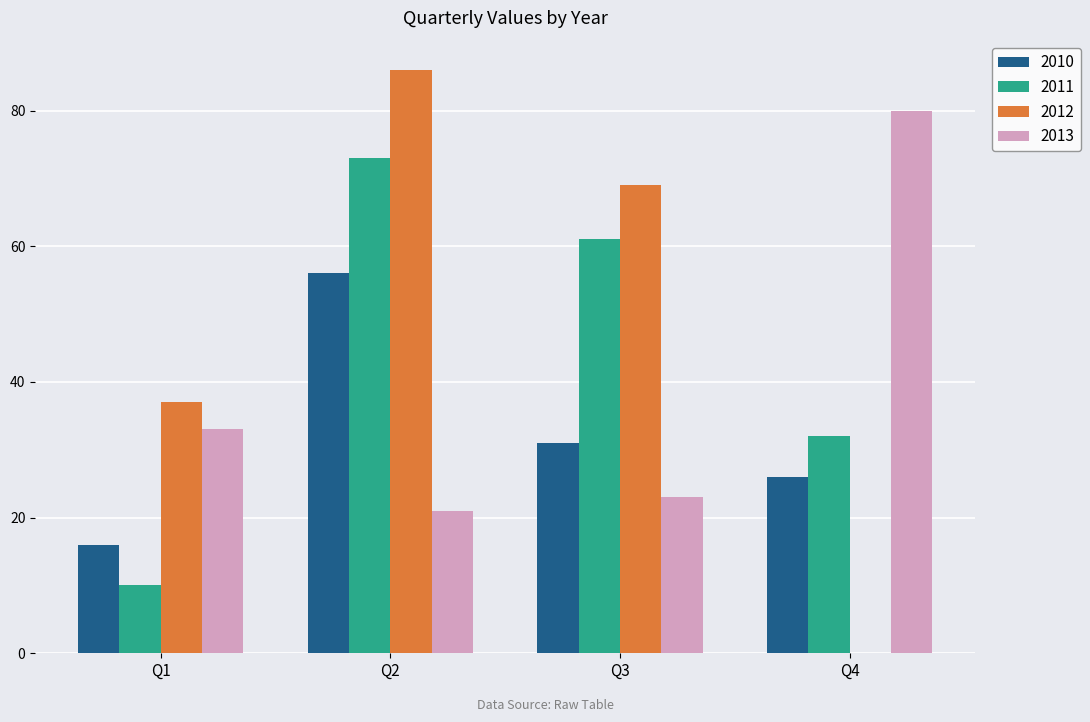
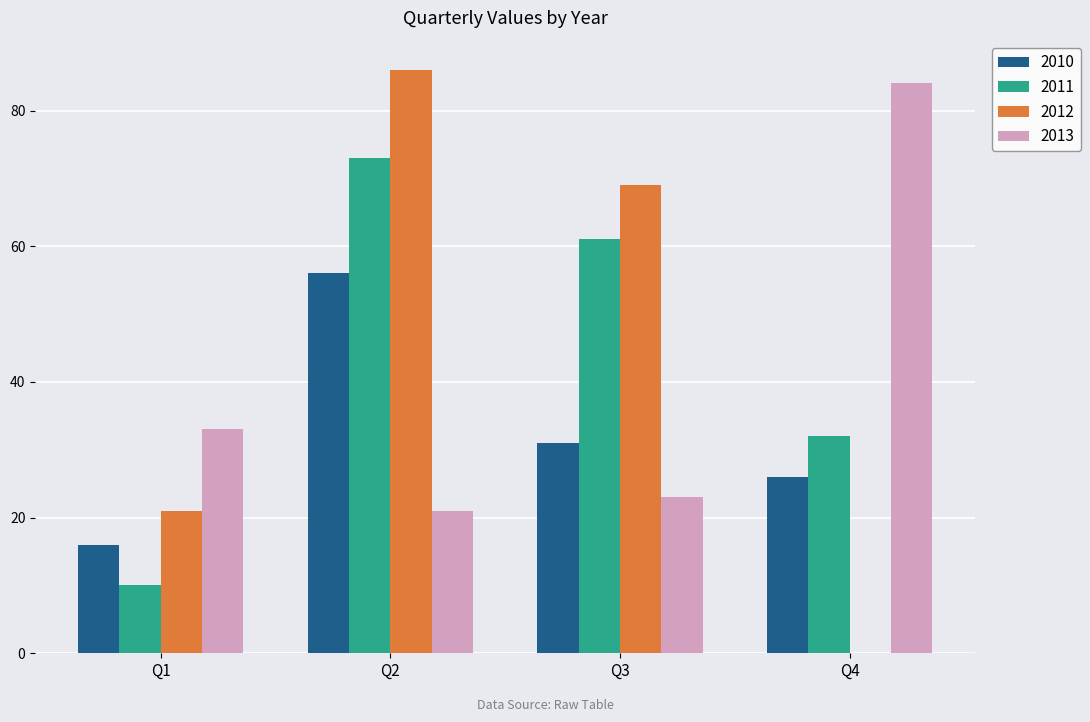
2012, Q1: 37 -> 21
2013, Q4: 80 -> 84
